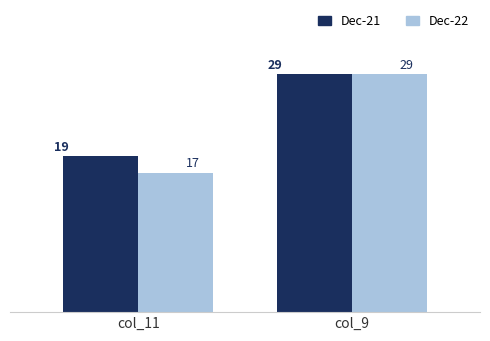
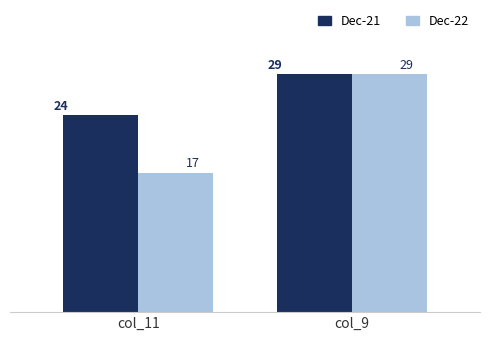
Dec-21, col_11: 19 -> 24
